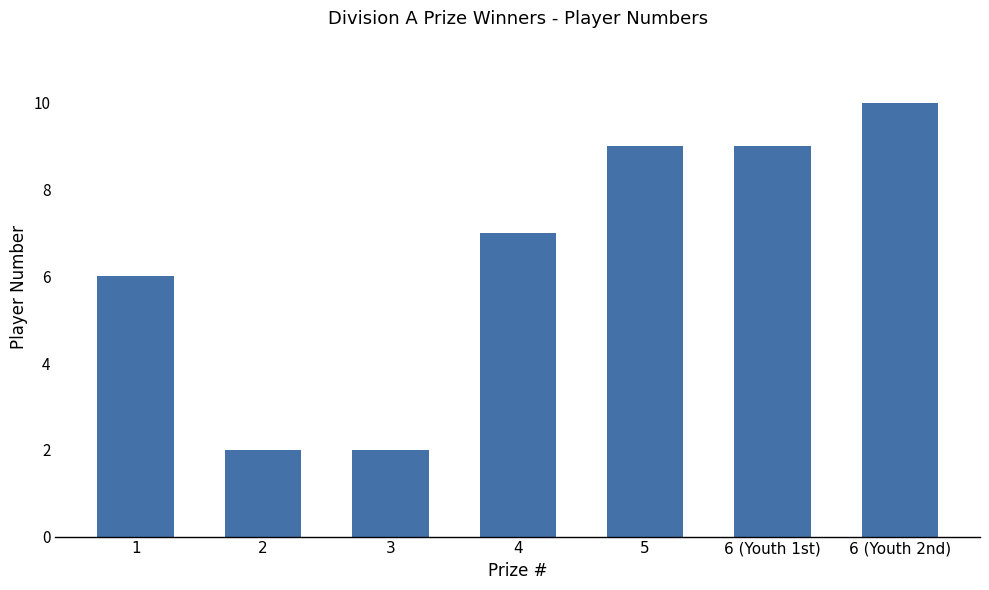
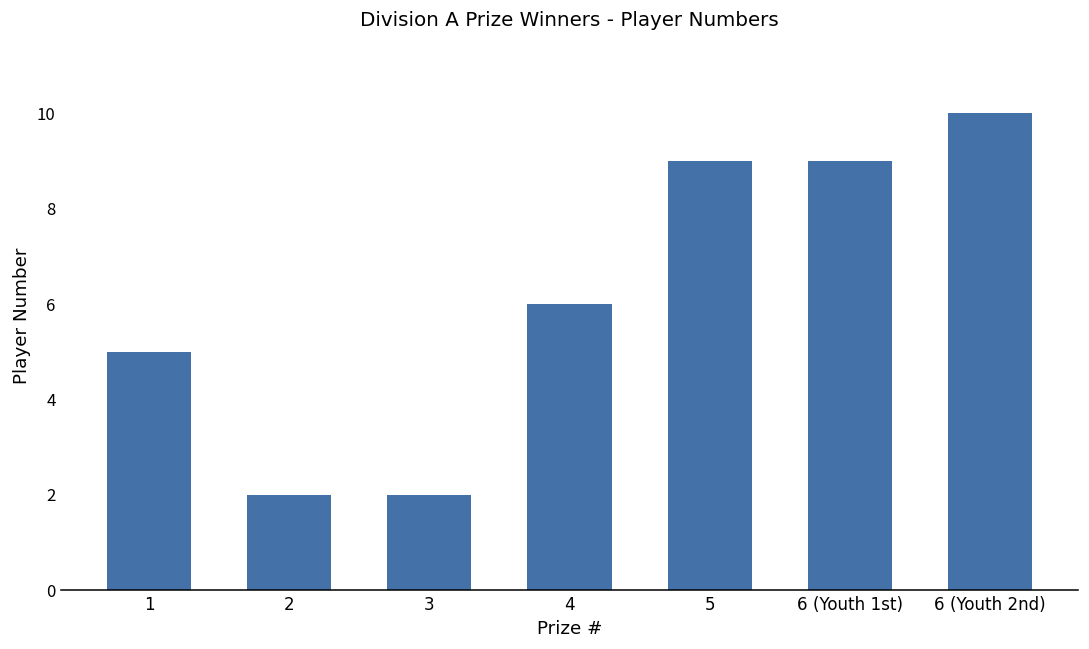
1: 6 -> 5
4: 7 -> 6
